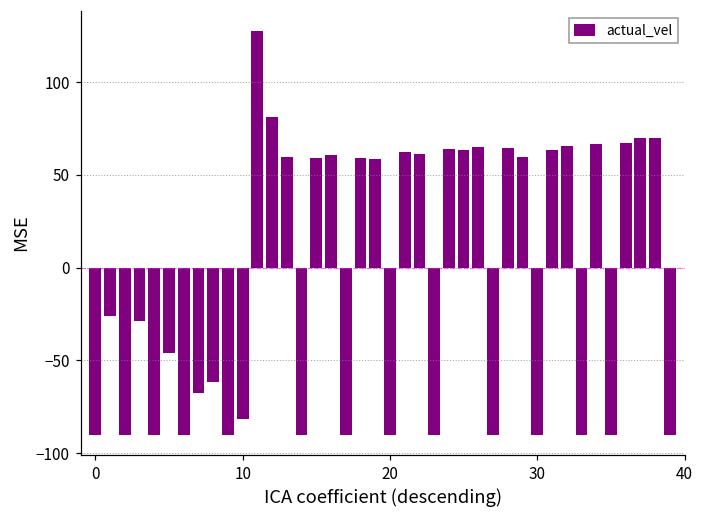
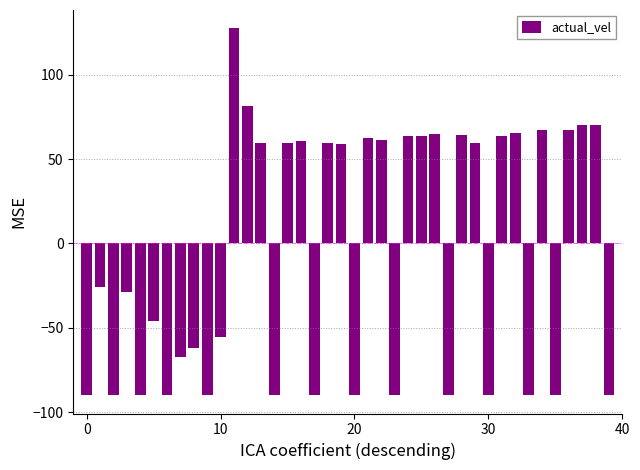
10: -81 -> -56
